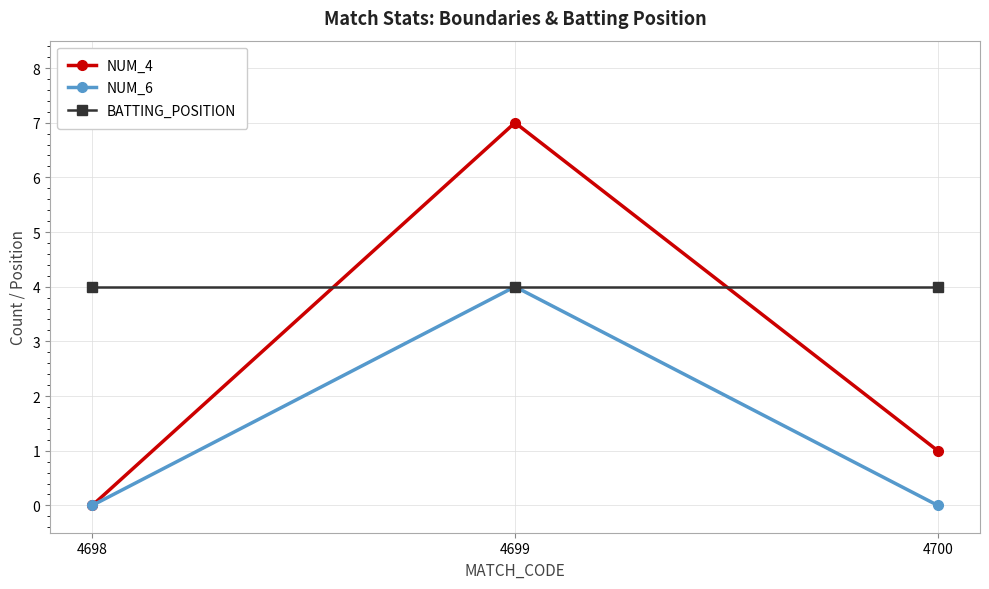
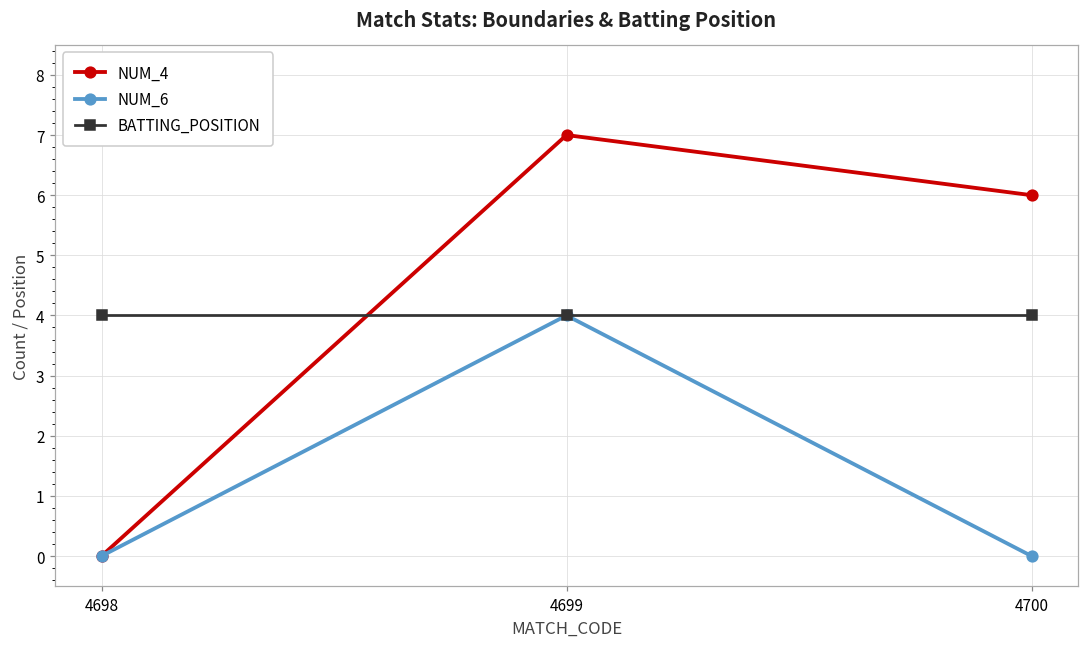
NUM_4, 4700: 1 -> 6
